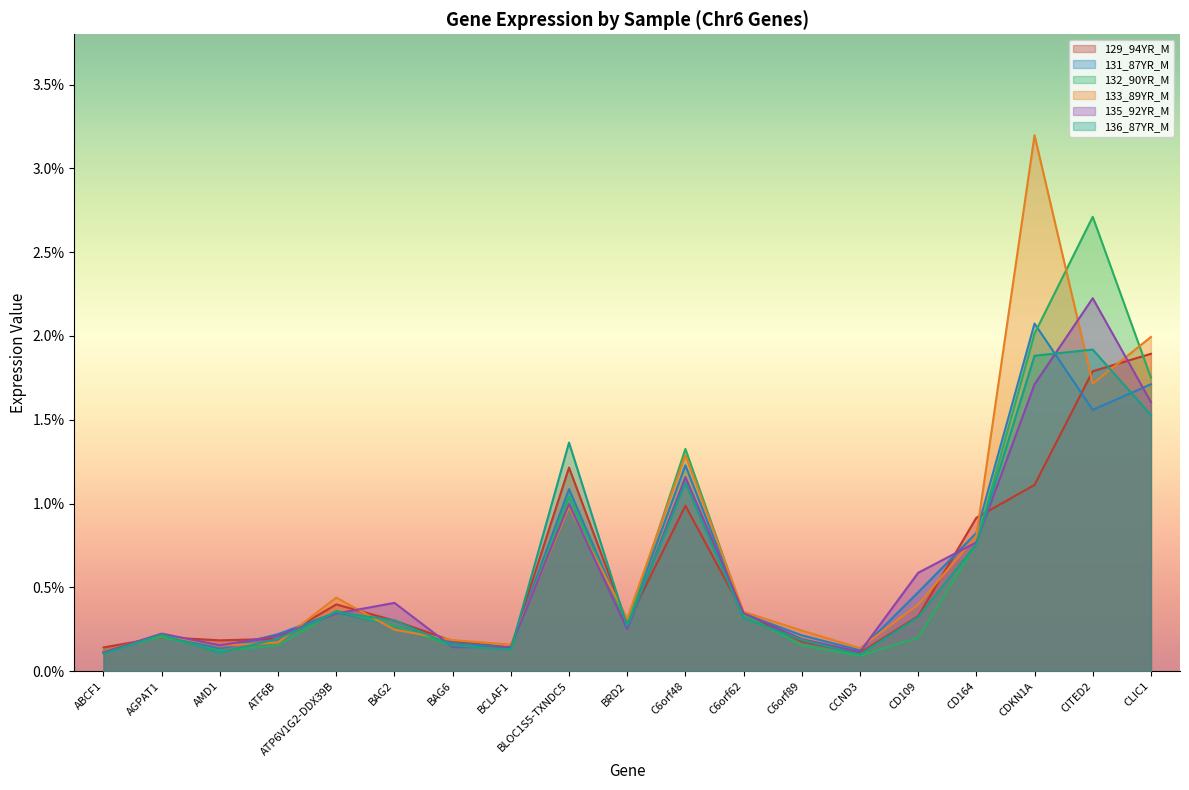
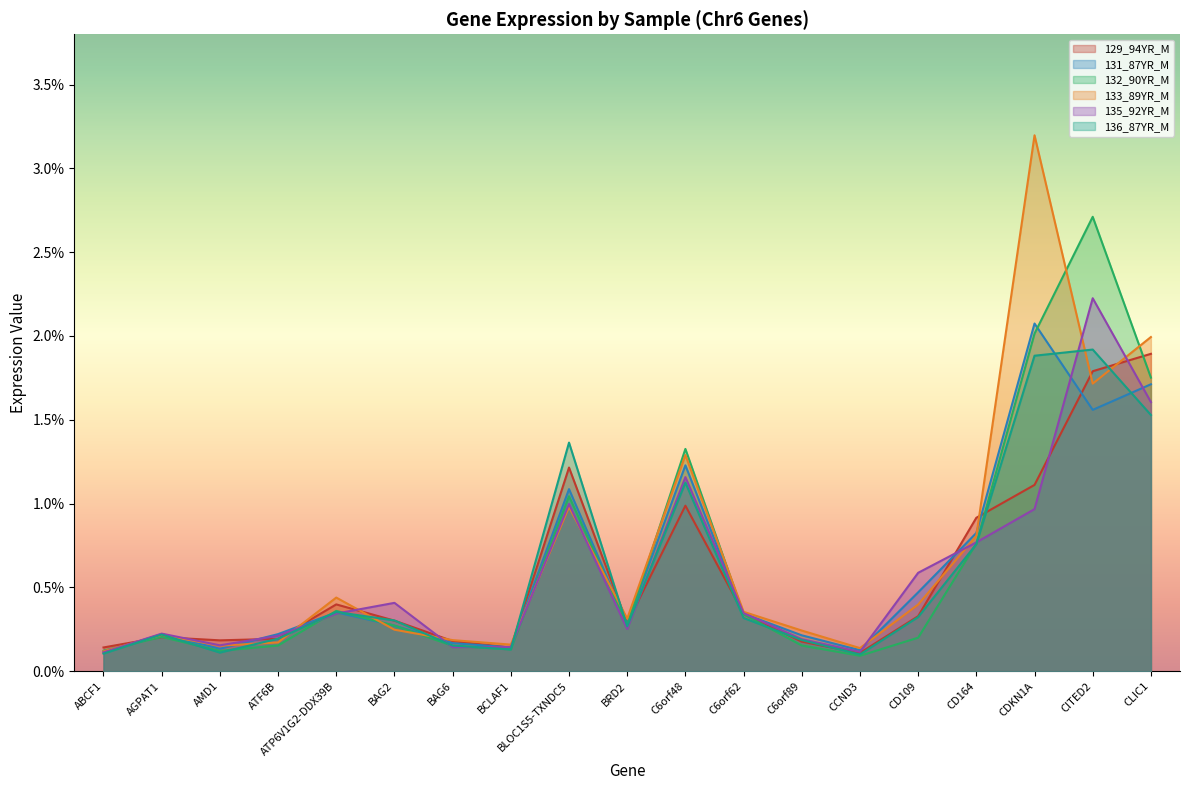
135_92YR_M, CDKN1A: 1.71% -> 0.97%
